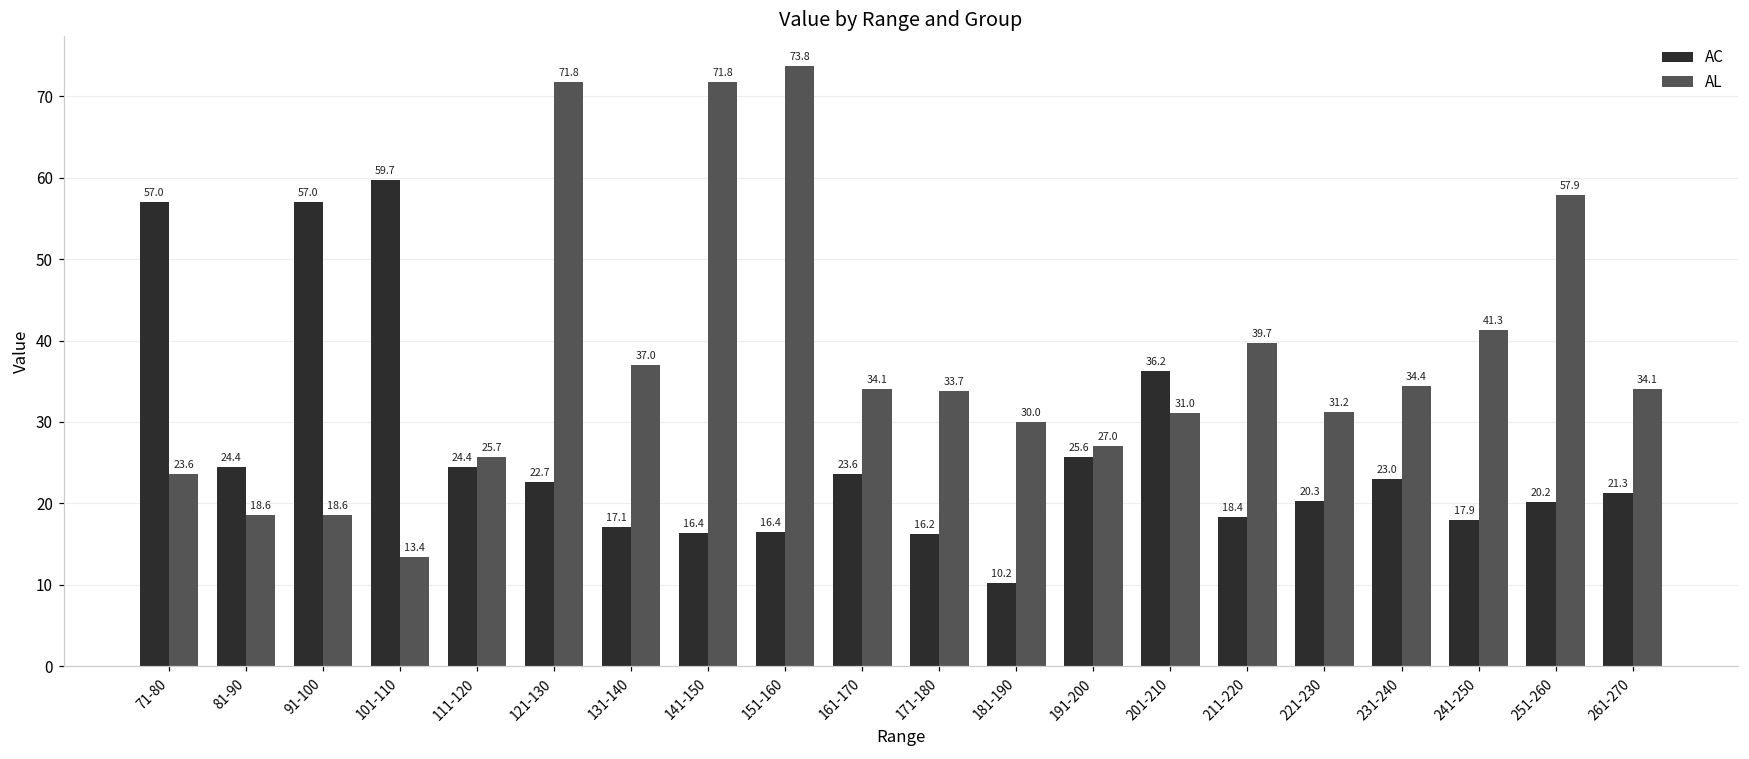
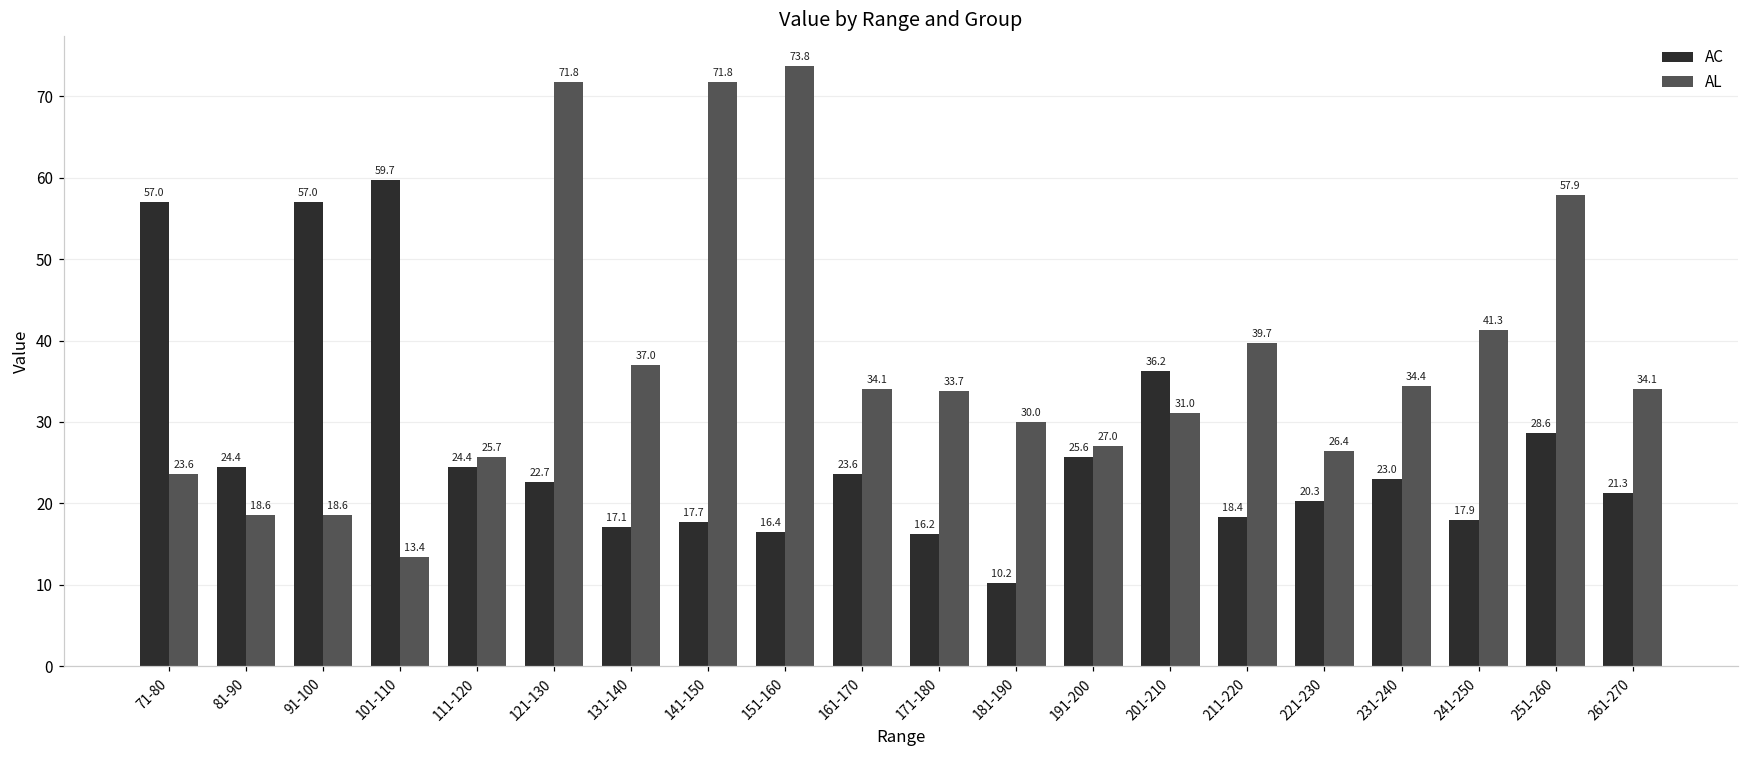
AC, 141-150: 16.4 -> 17.7
AL, 221-230: 31.2 -> 26.4
AC, 251-260: 20.2 -> 28.6
